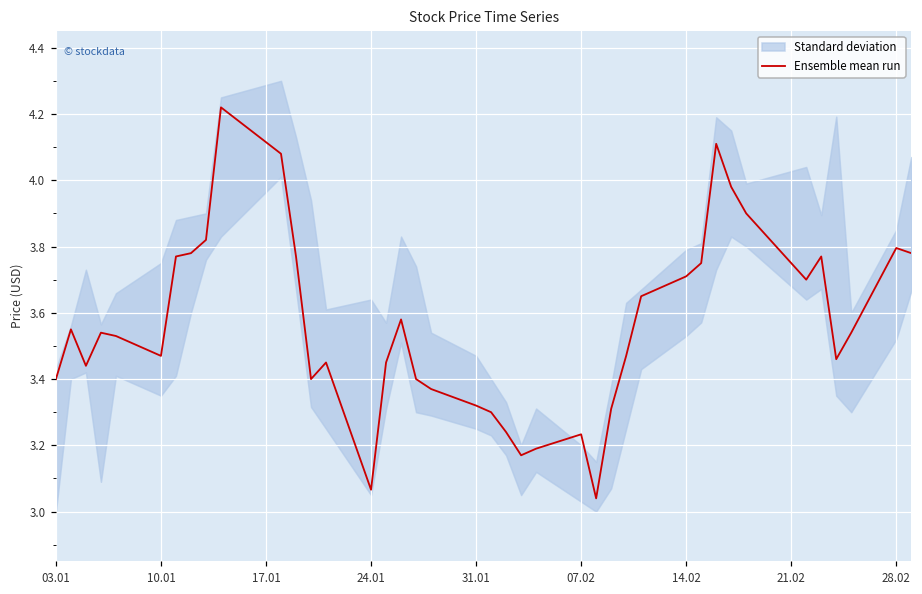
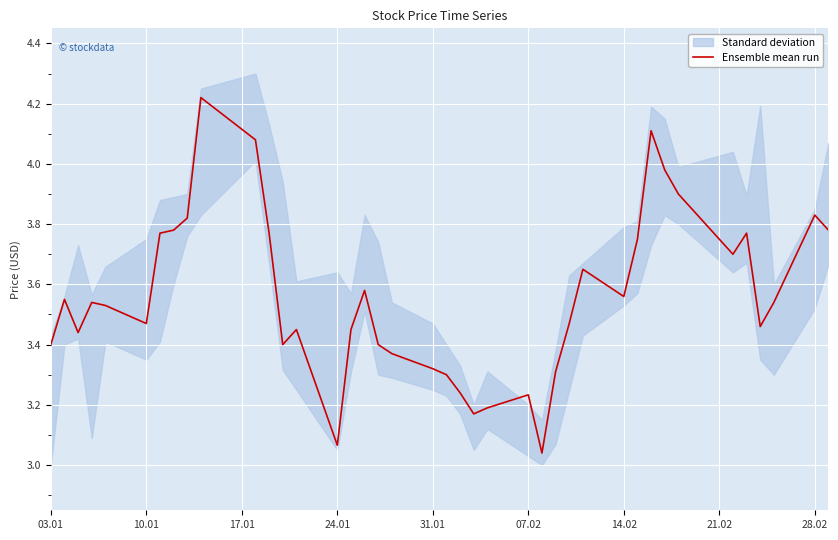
Ensemble mean run, 14.02: 3.71 -> 3.56
Ensemble mean run, 28.02: 3.80 -> 3.83
